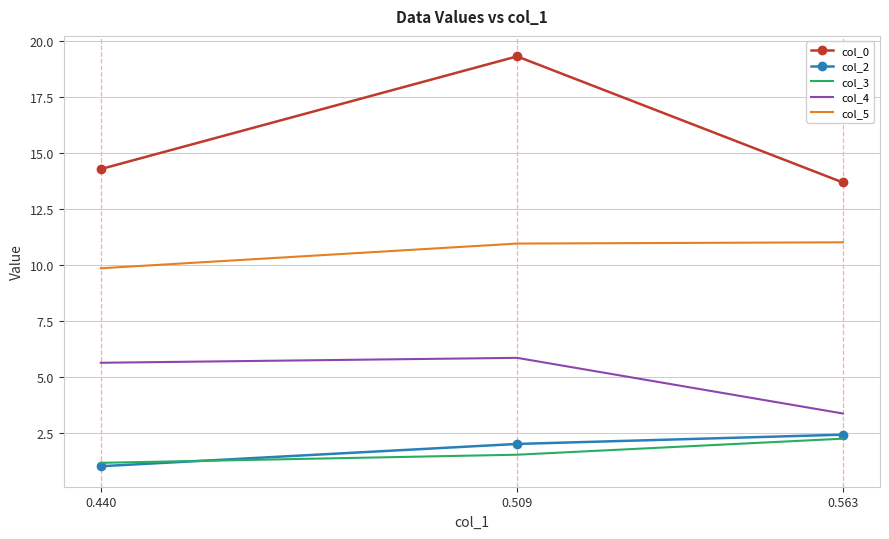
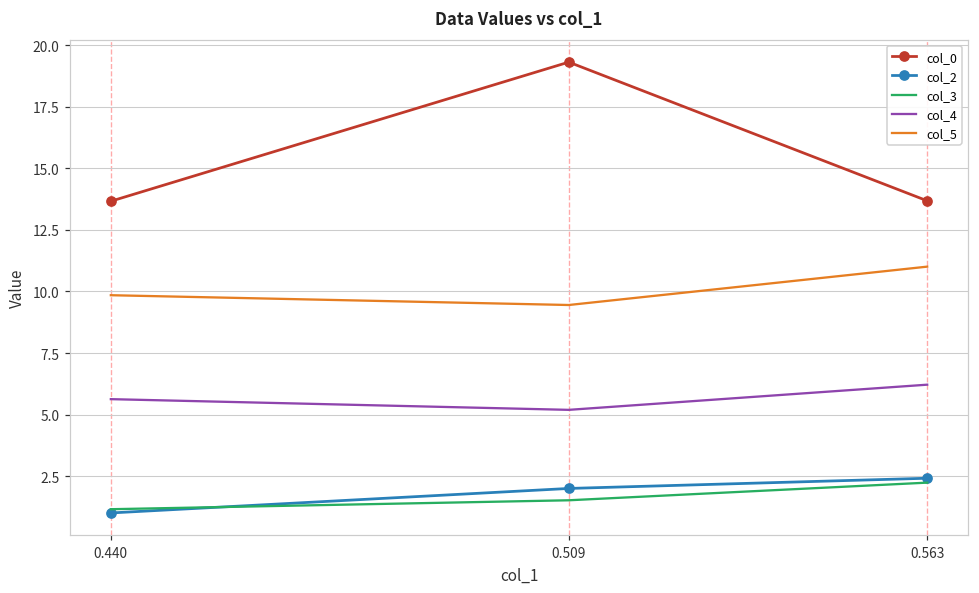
col_0, 0.440: 14.3 -> 13.7
col_4, 0.509: 5.8 -> 5.2
col_5, 0.509: 11.0 -> 9.5
col_4, 0.563: 3.4 -> 6.2
